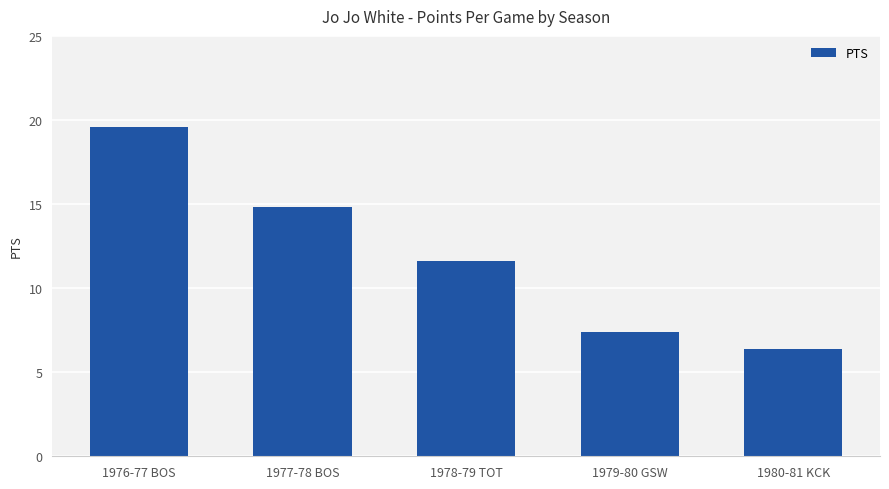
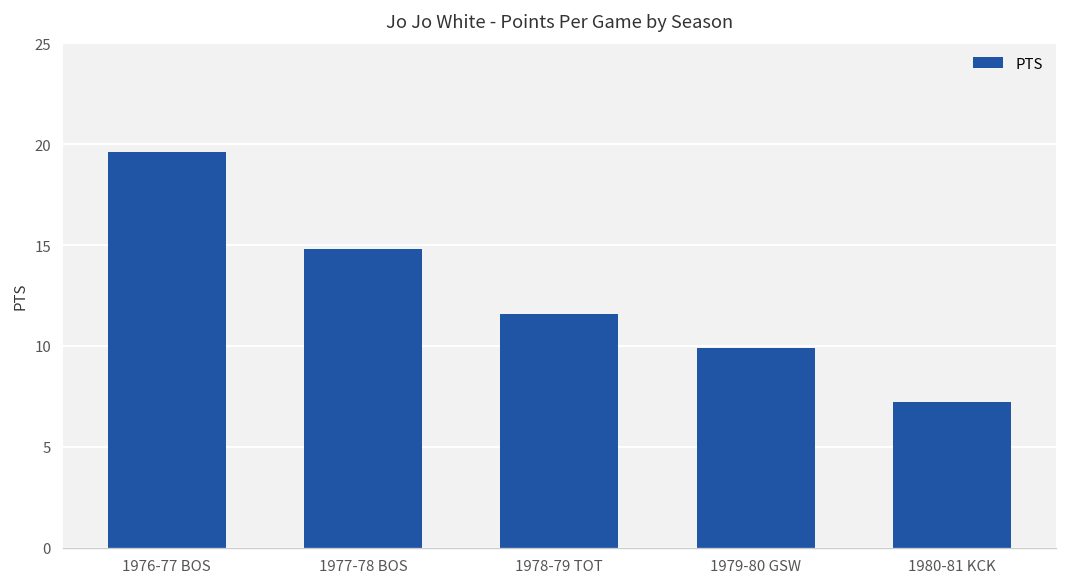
1979-80 GSW: 7.4 -> 9.9
1980-81 KCK: 6.4 -> 7.2
